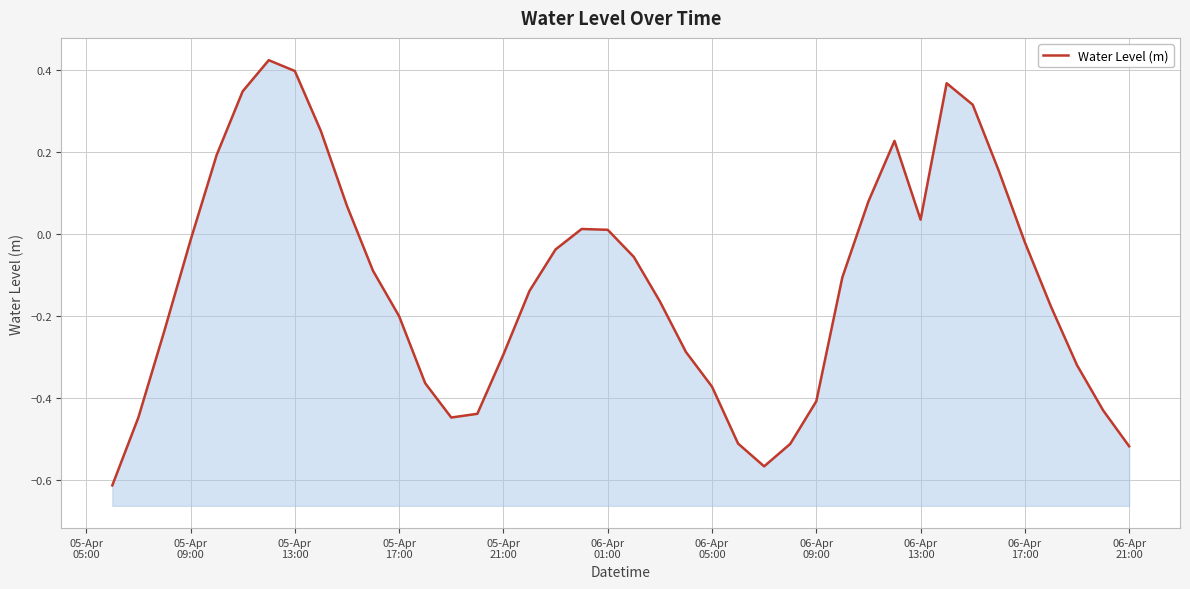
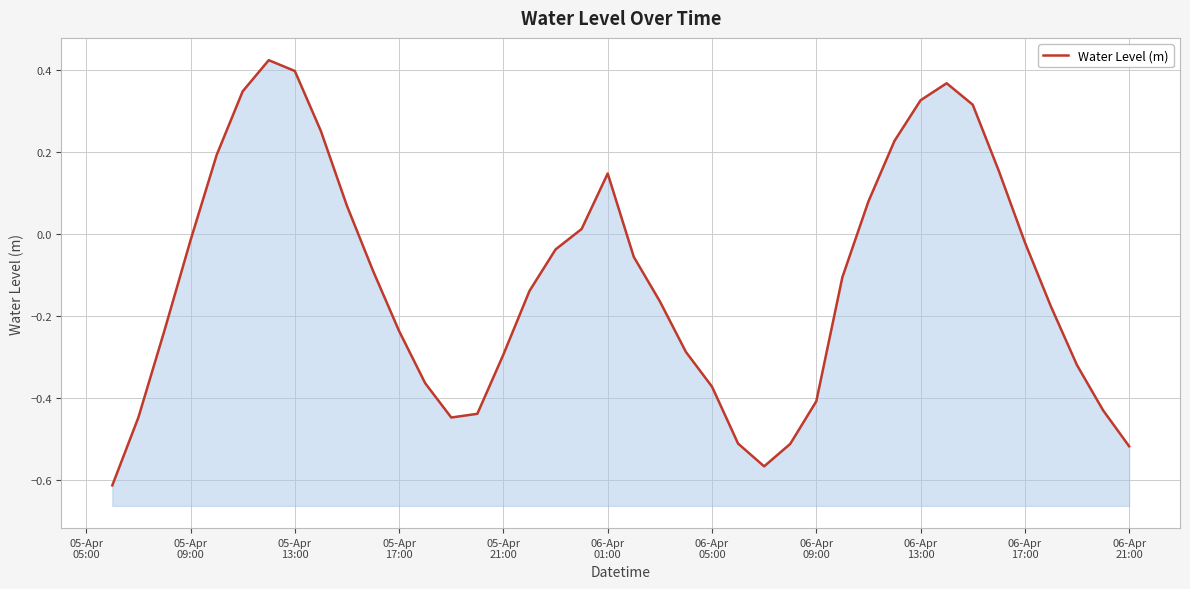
05-Apr 17:00: -0.20 -> -0.24
06-Apr 01:00: 0.01 -> 0.15
06-Apr 13:00: 0.03 -> 0.33
